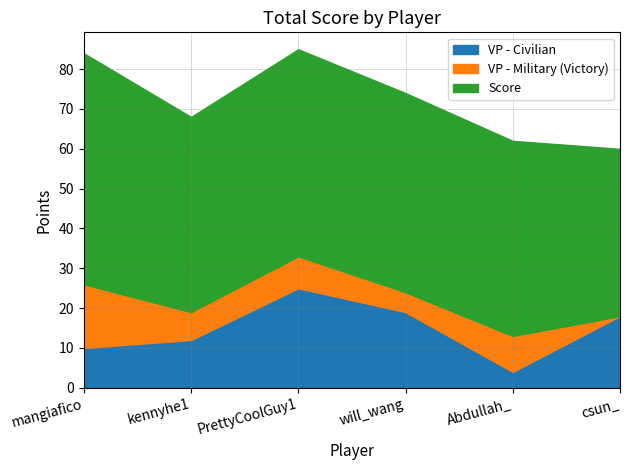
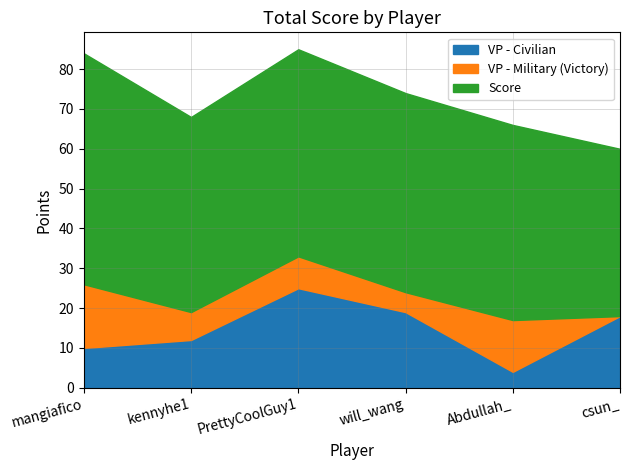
VP - Military (Victory), Abdullah_: 9 -> 13
